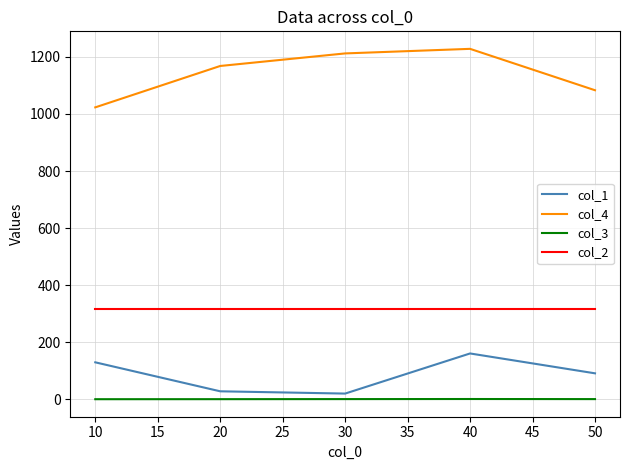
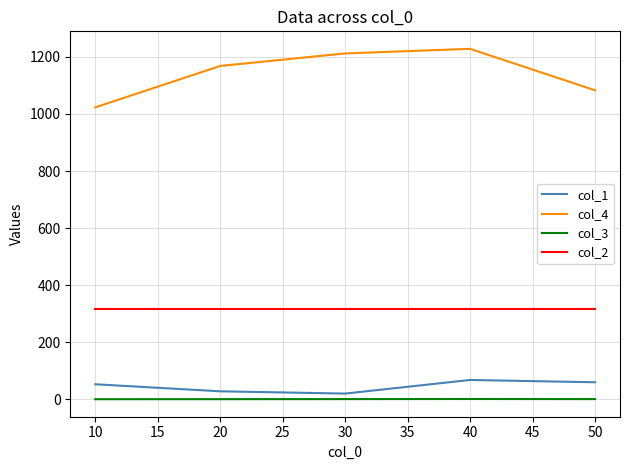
col_1, 10: 130 -> 50
col_1, 40: 160 -> 70
col_1, 50: 90 -> 60
